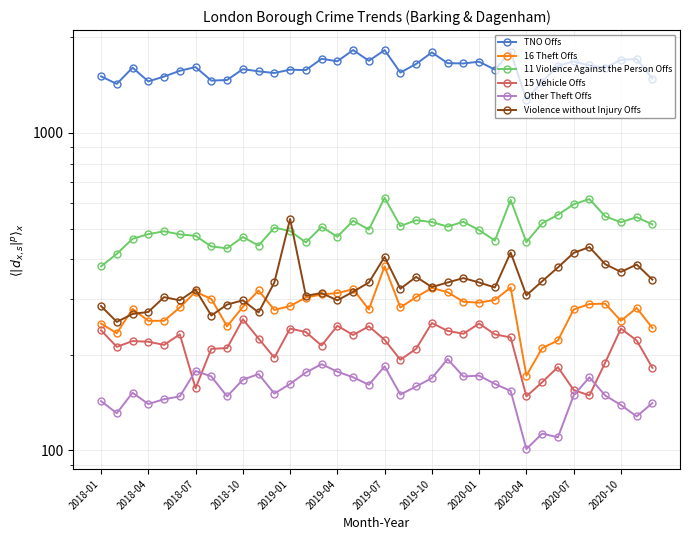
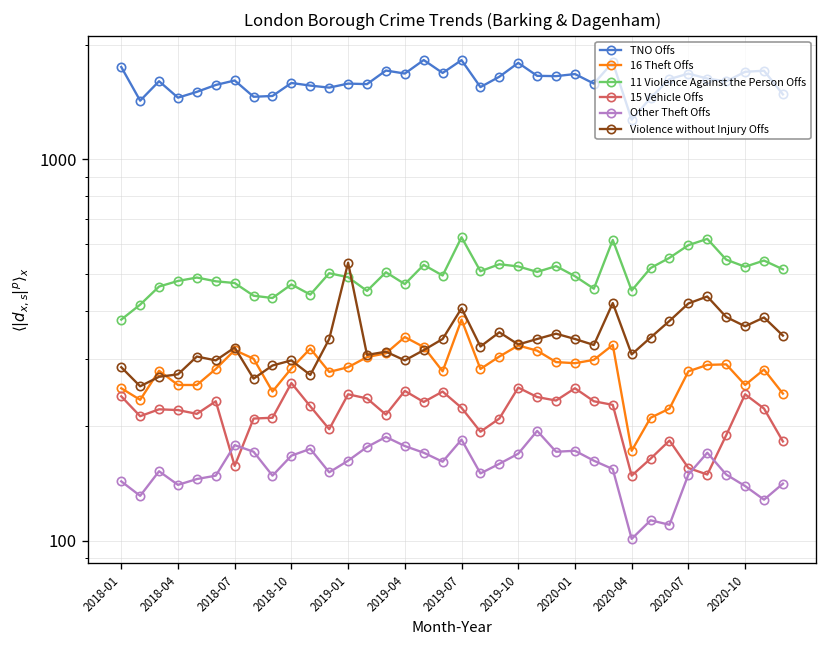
TNO Offs, 2018-01: 1500 -> 1700
16 Theft Offs, 2019-04: 310 -> 340
